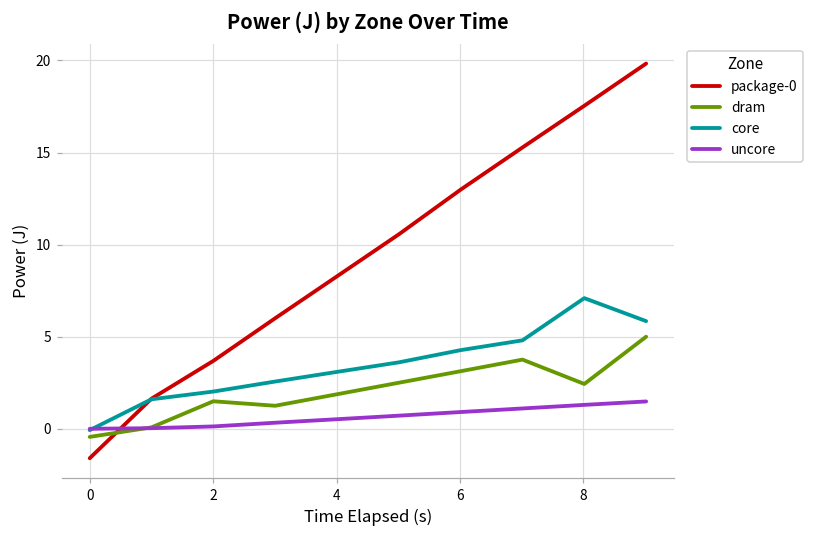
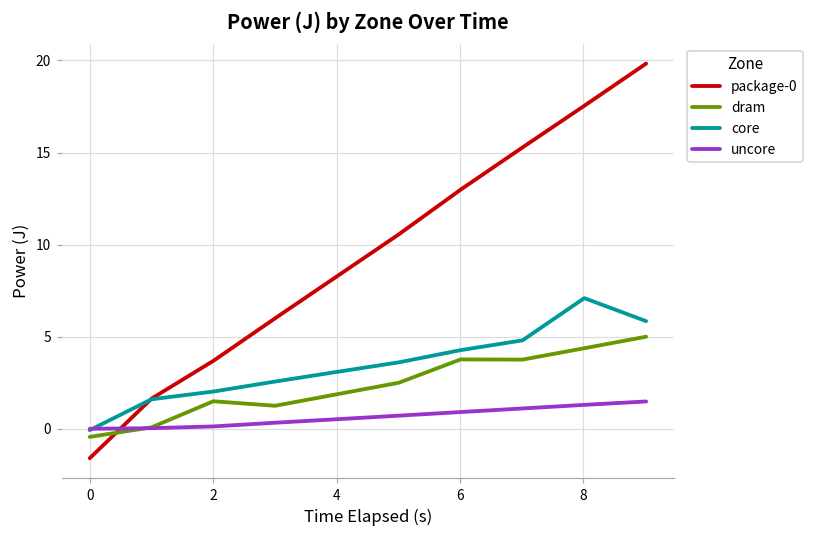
dram, 6: 3.1 -> 3.8
dram, 8: 2.4 -> 4.4
